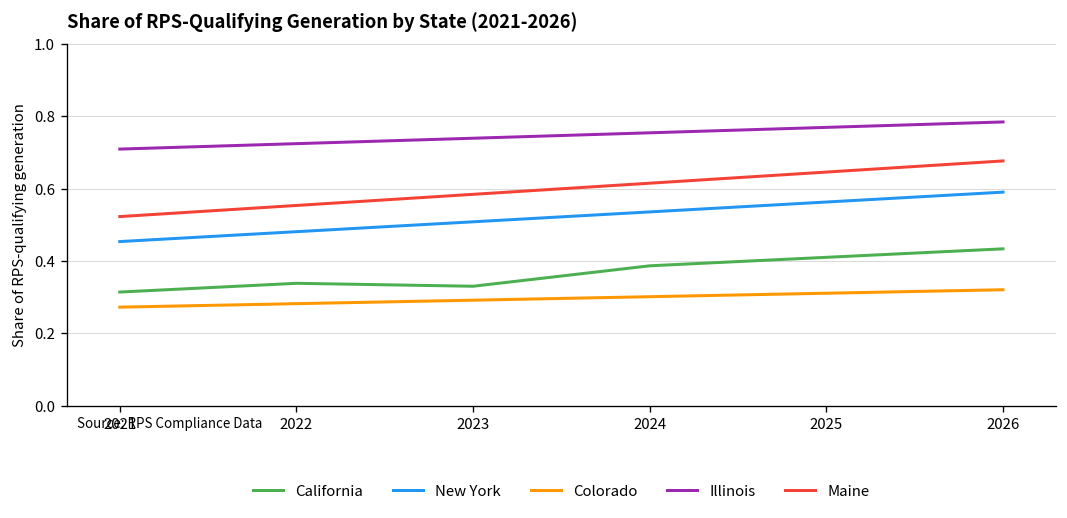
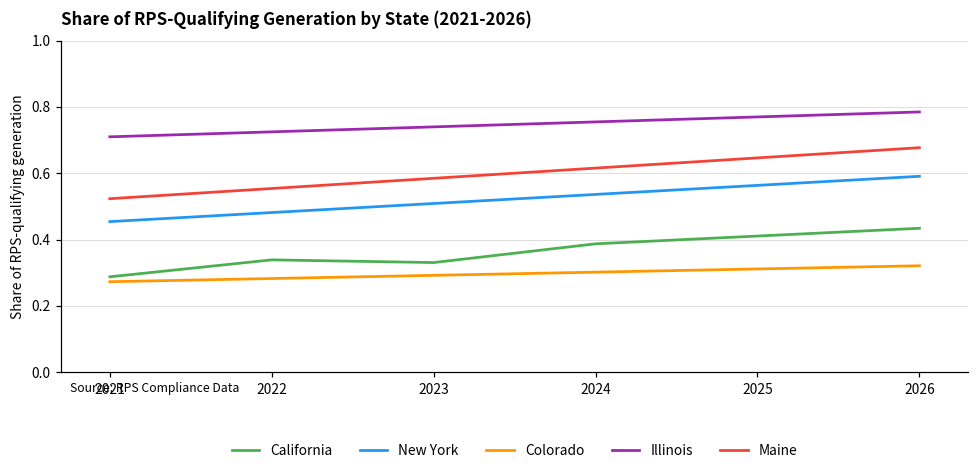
California, 2021: 0.31 -> 0.29
